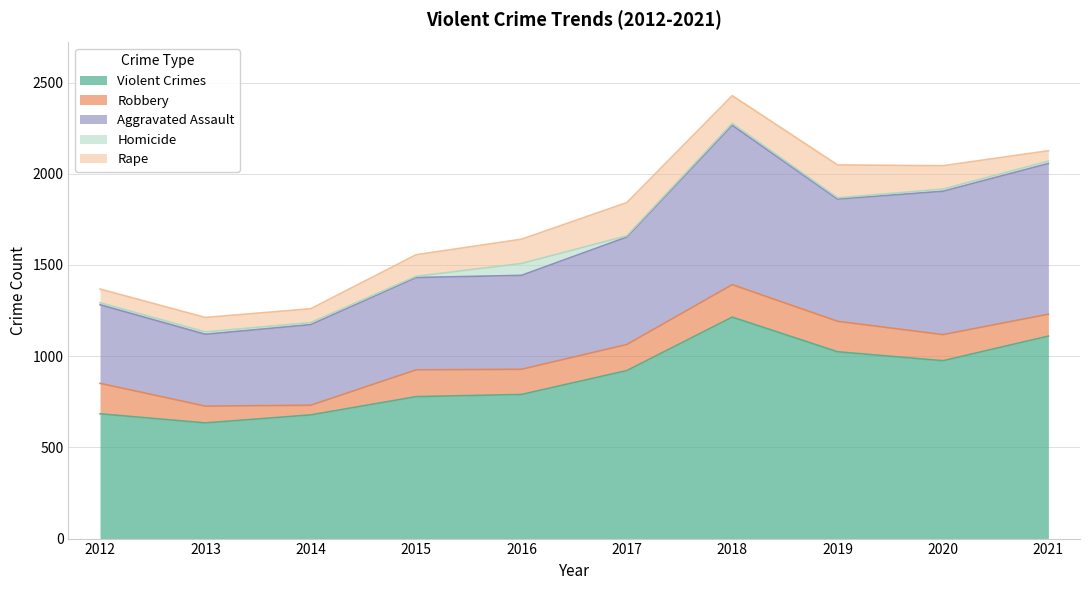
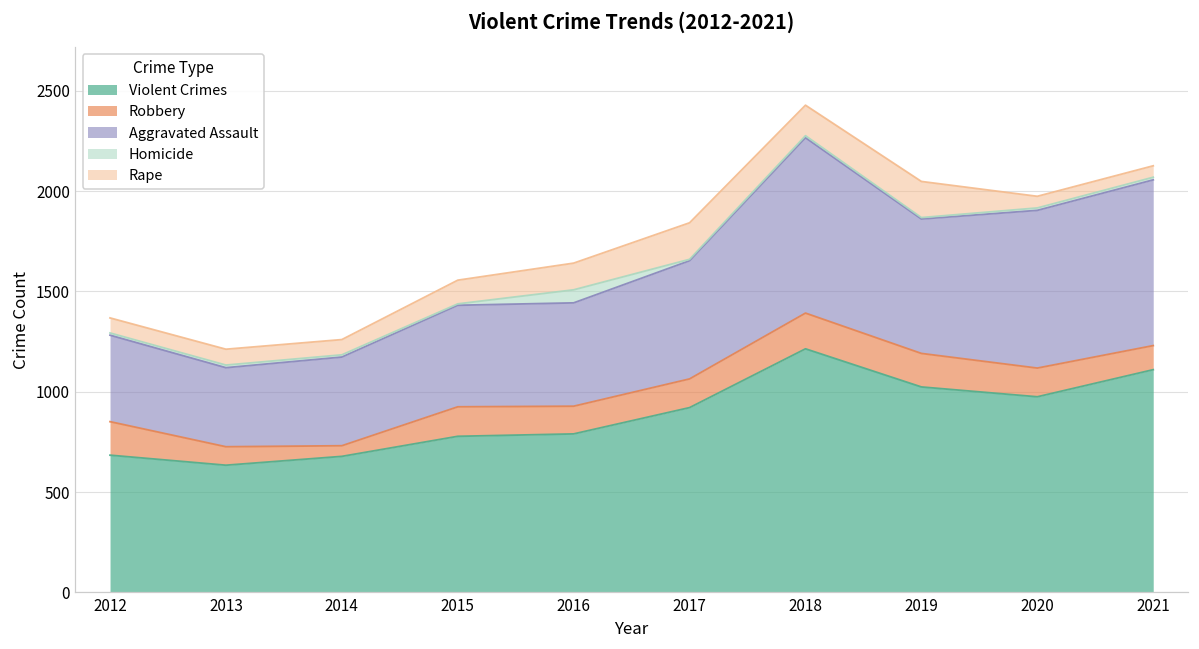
Rape, 2020: 130 -> 60
